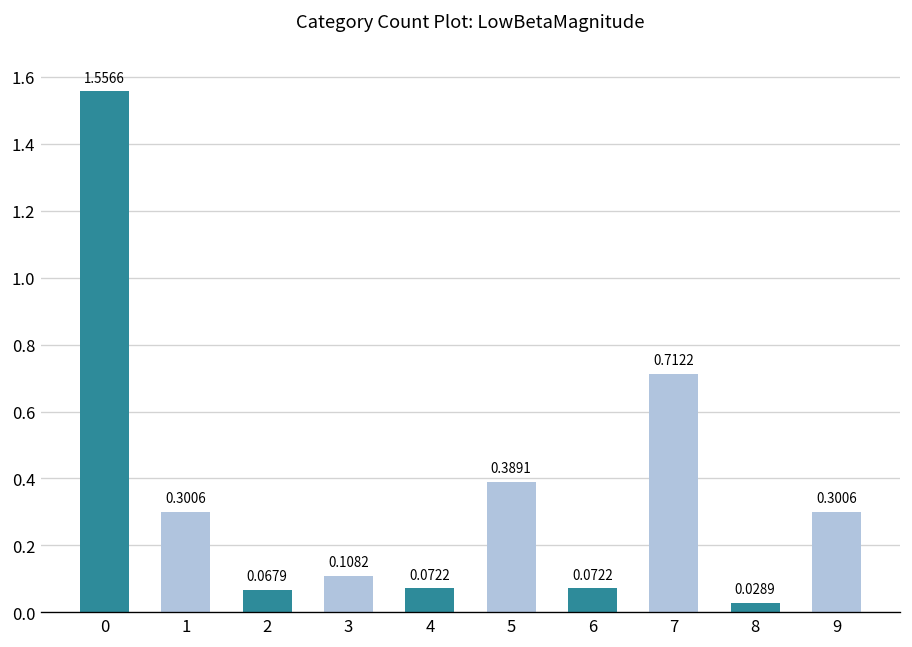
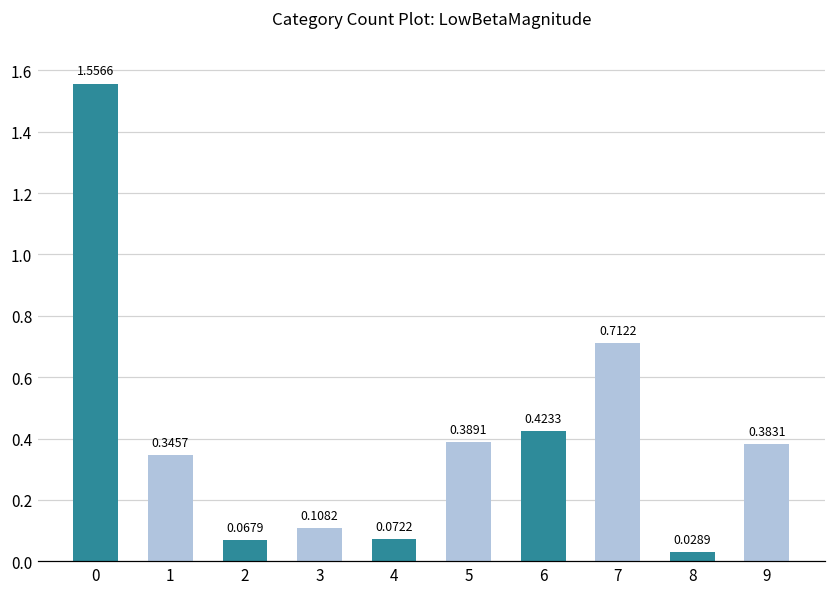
1: 0.3006 -> 0.3457
6: 0.0722 -> 0.4233
9: 0.3006 -> 0.3831
